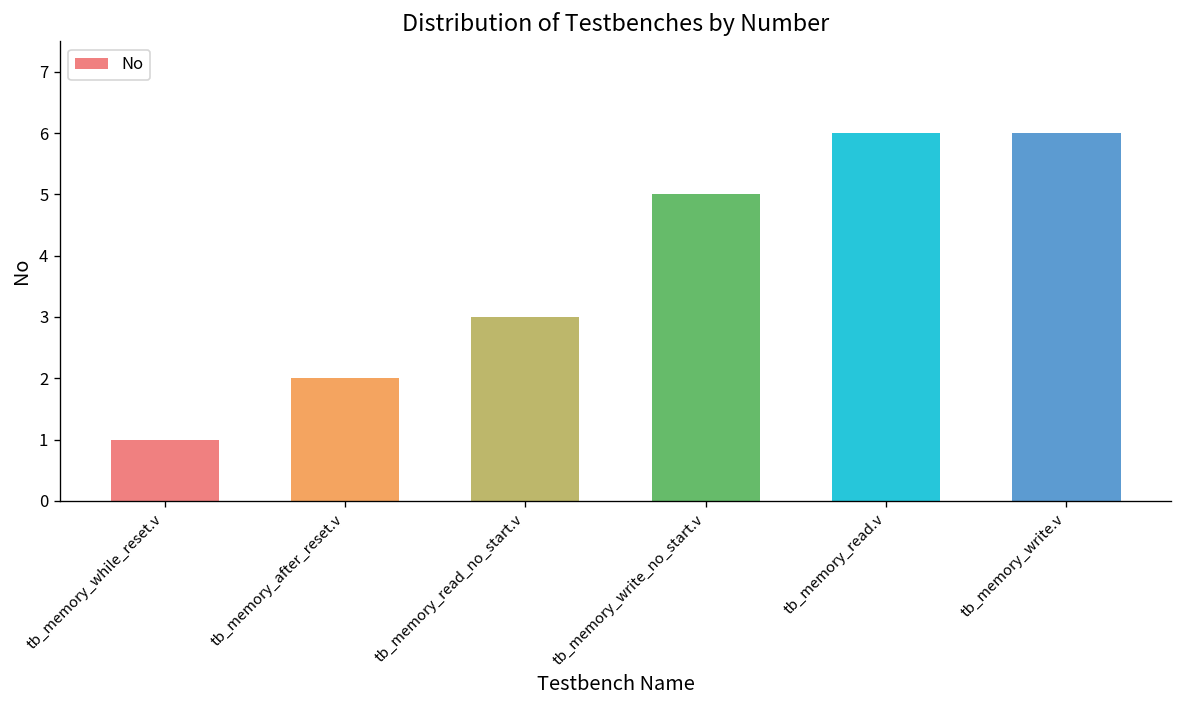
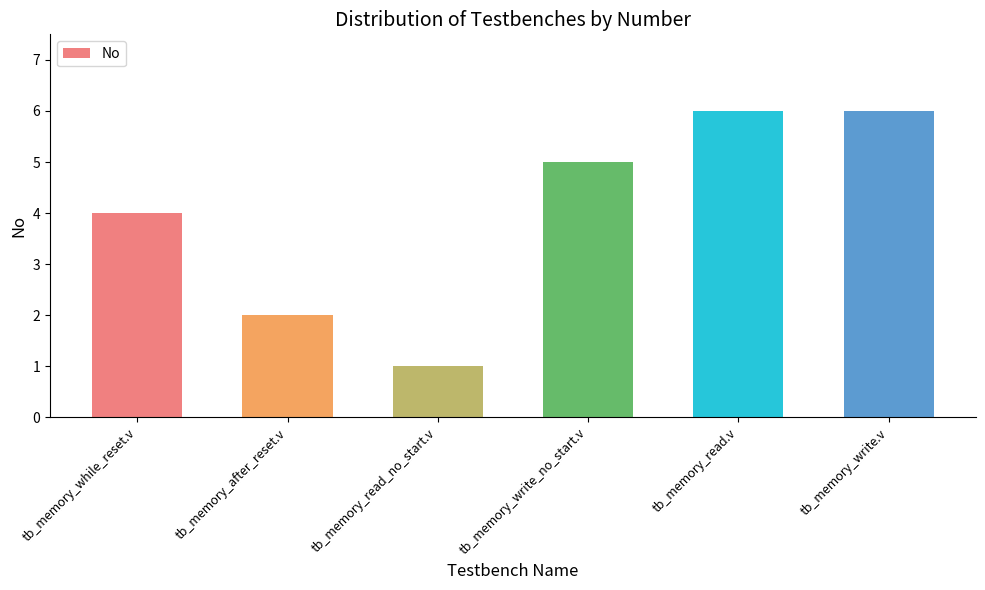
tb_memory_while_reset.v: 1 -> 4
tb_memory_read_no_start.v: 3 -> 1
